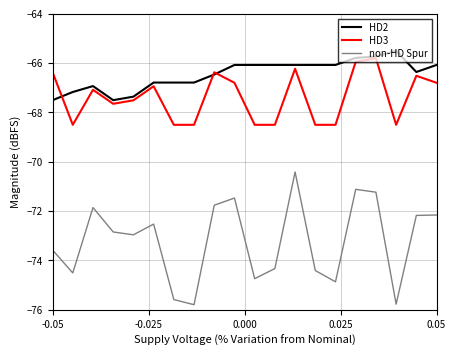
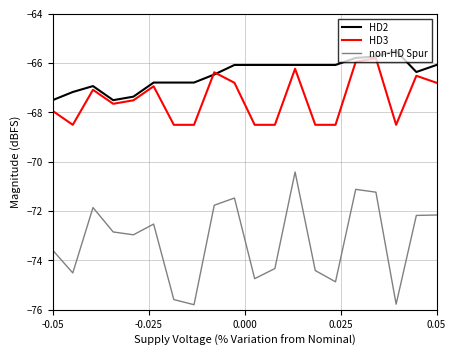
HD3, -0.05: -66.4 -> -67.9
